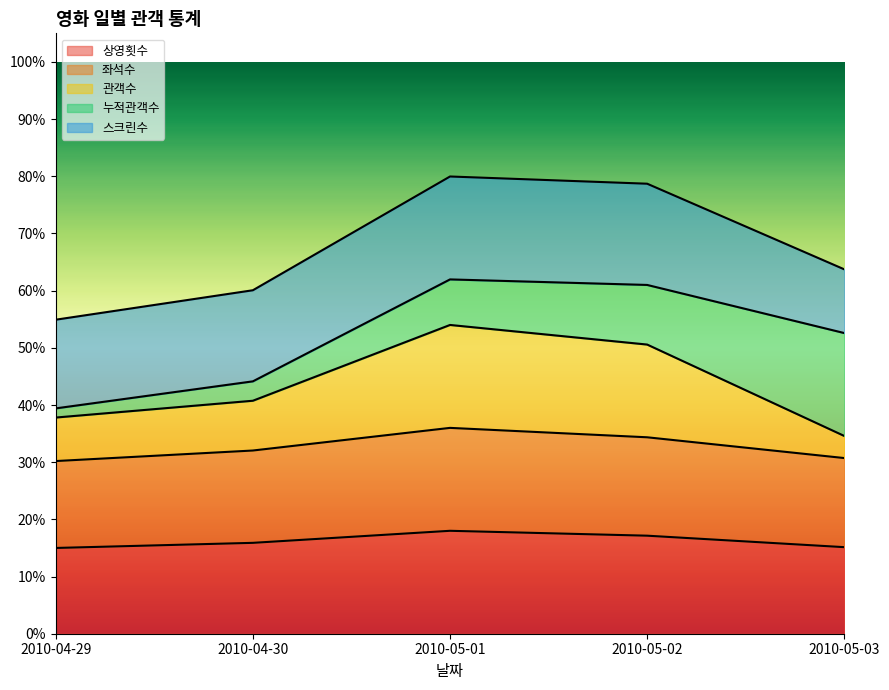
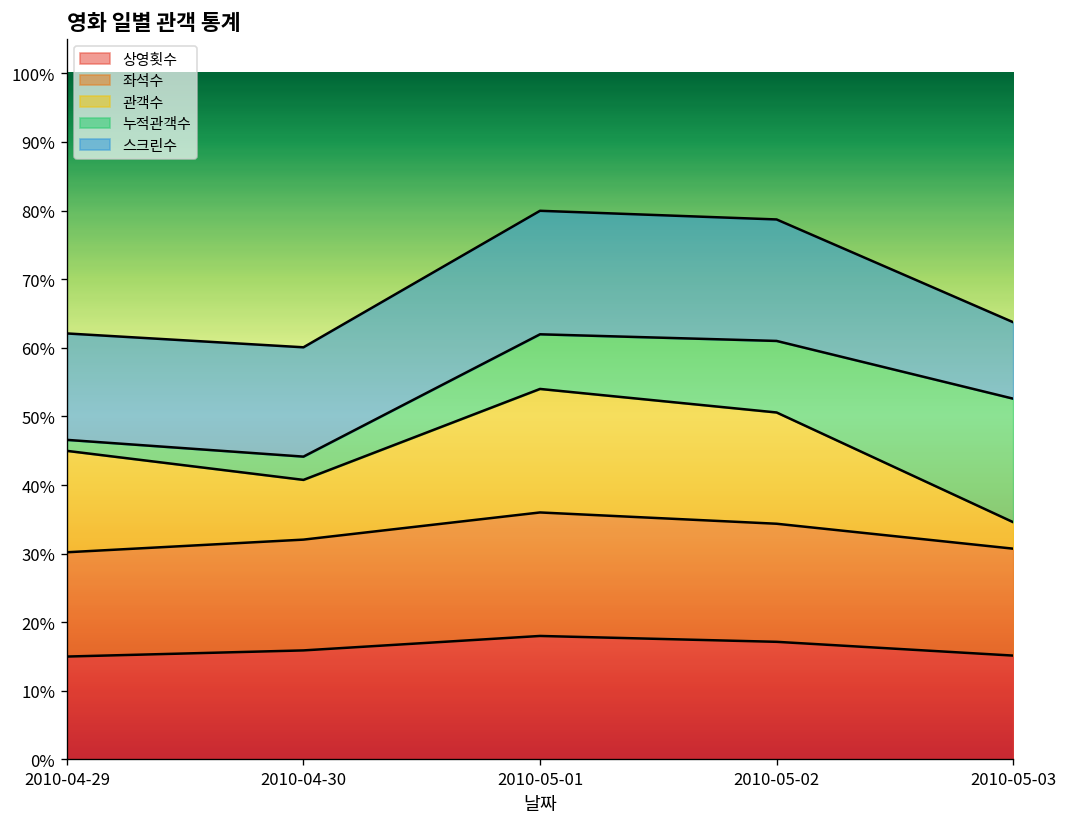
관객수, 2010-04-29: 8% -> 15%
